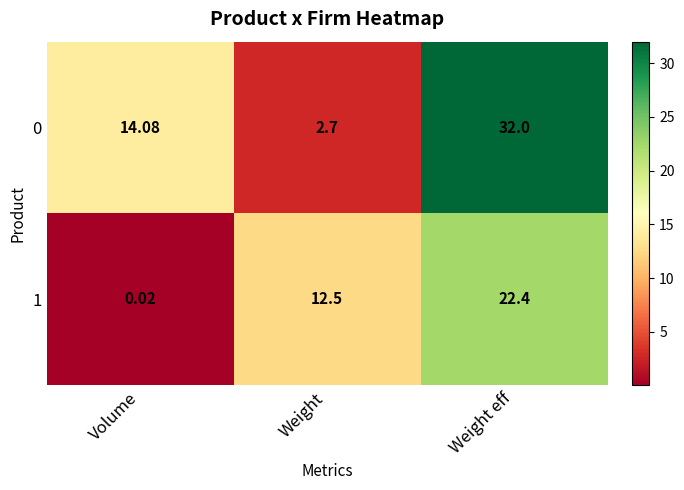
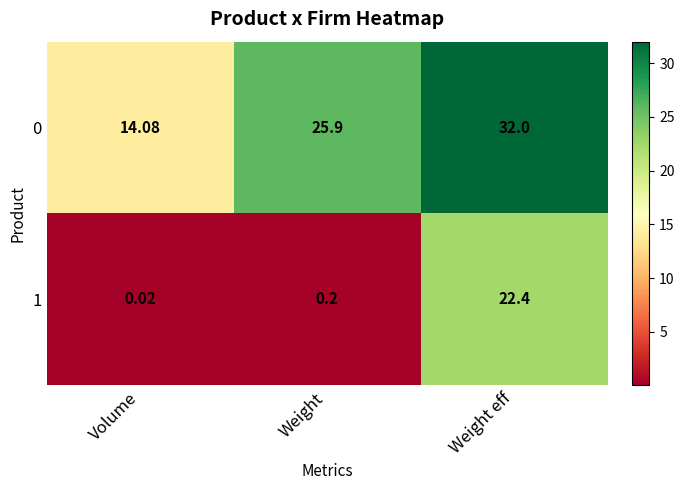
0, Weight: 2.7 -> 25.9
1, Weight: 12.5 -> 0.2
